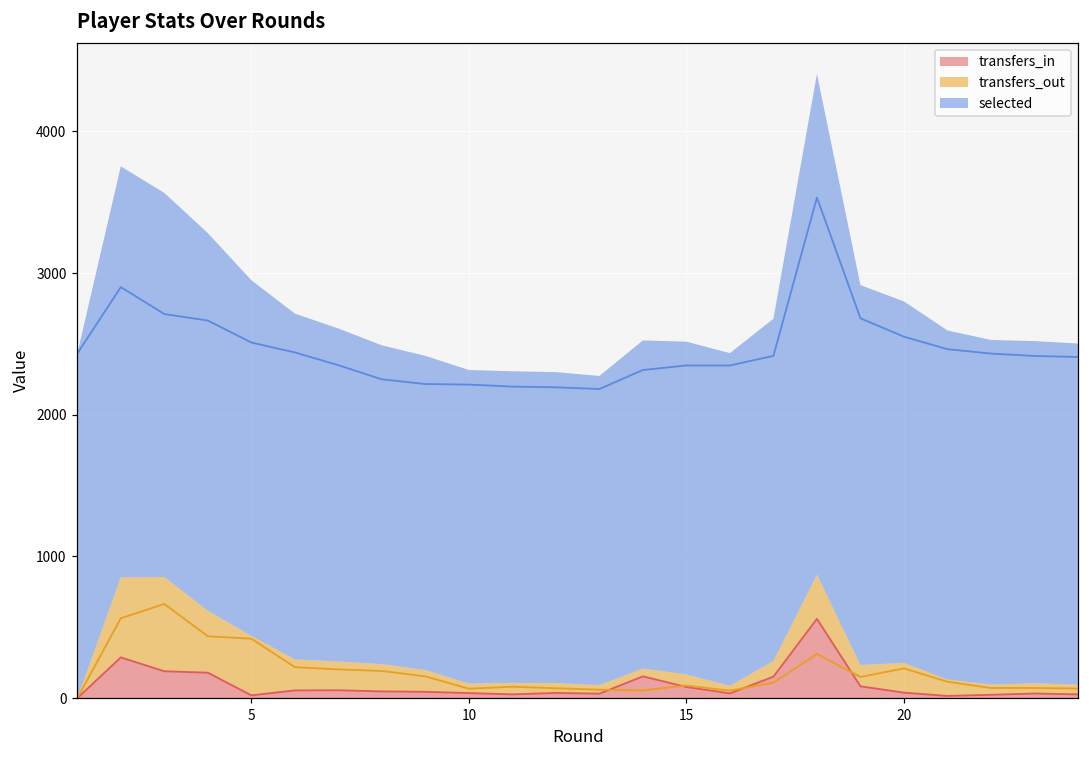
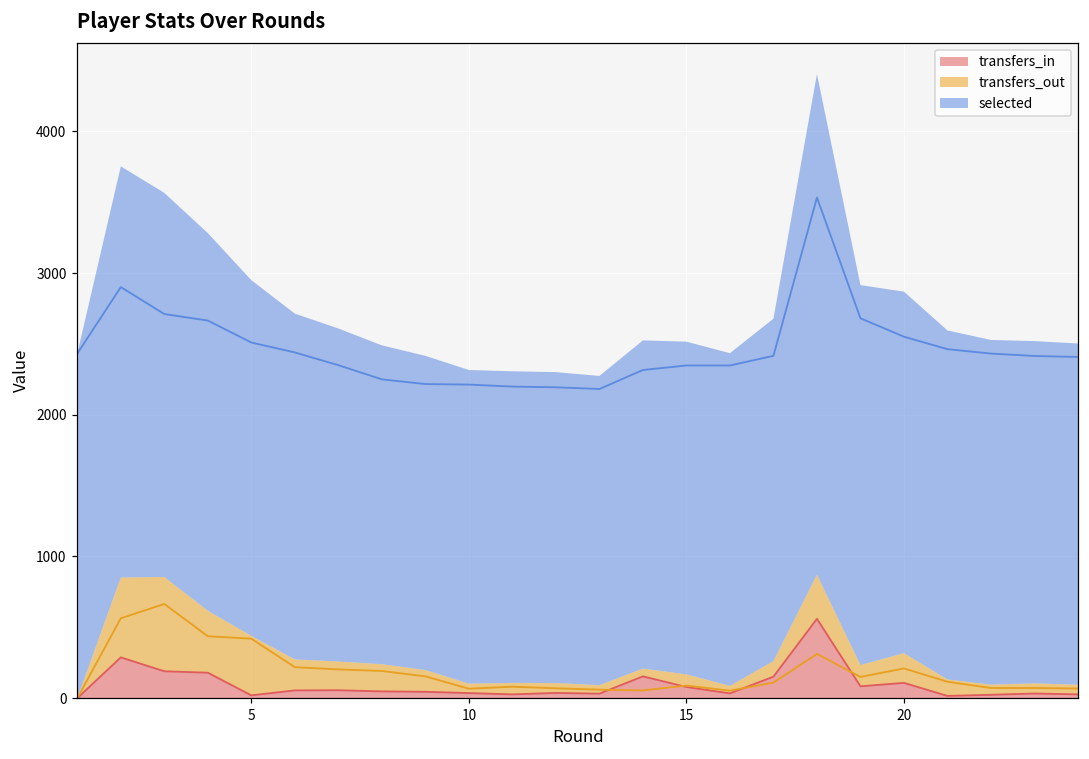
transfers_in, 20: 40 -> 110
